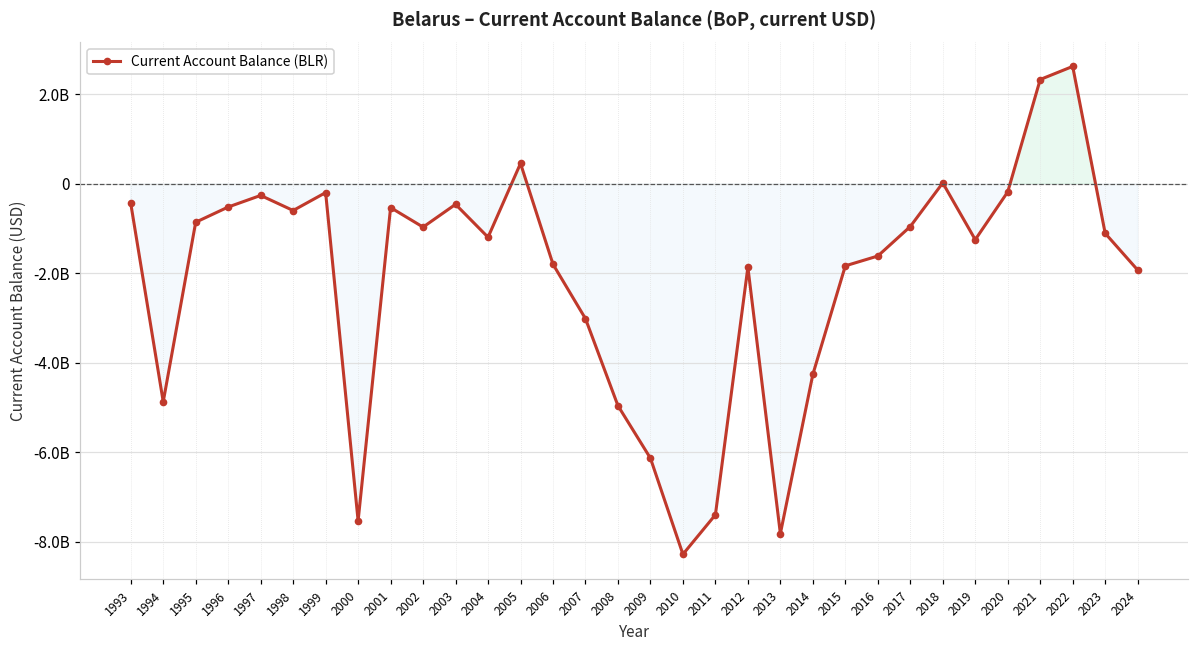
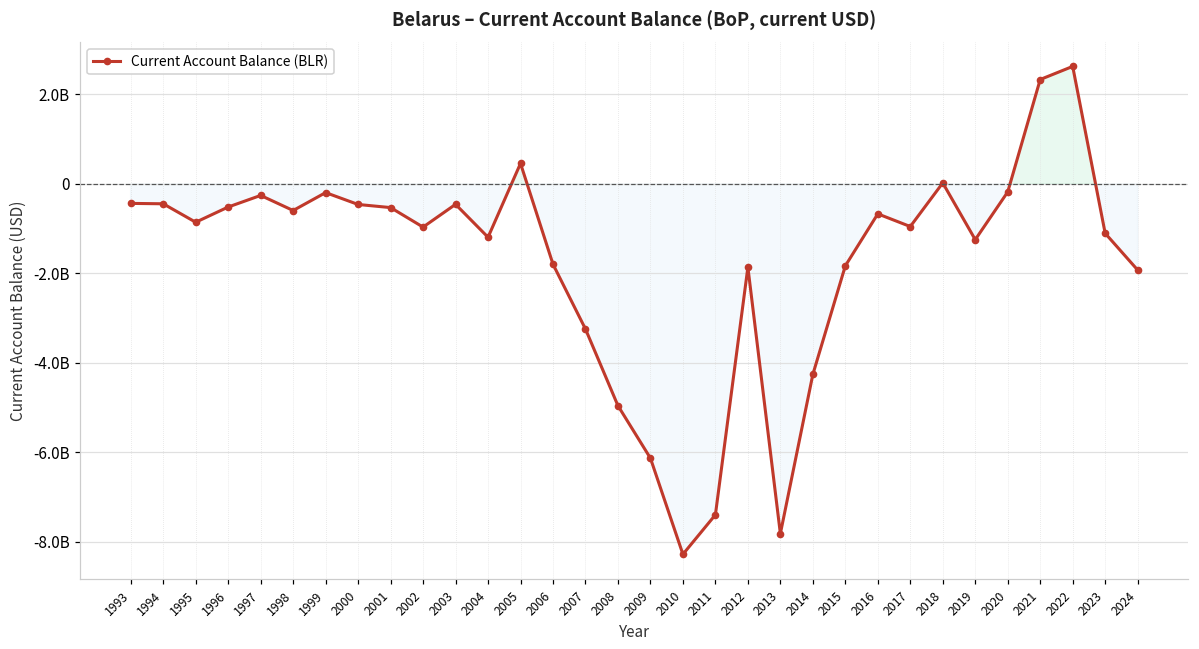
1994: -4900000000 -> -400000000
2000: -7500000000 -> -500000000
2007: -3000000000 -> -3200000000
2016: -1600000000 -> -700000000
